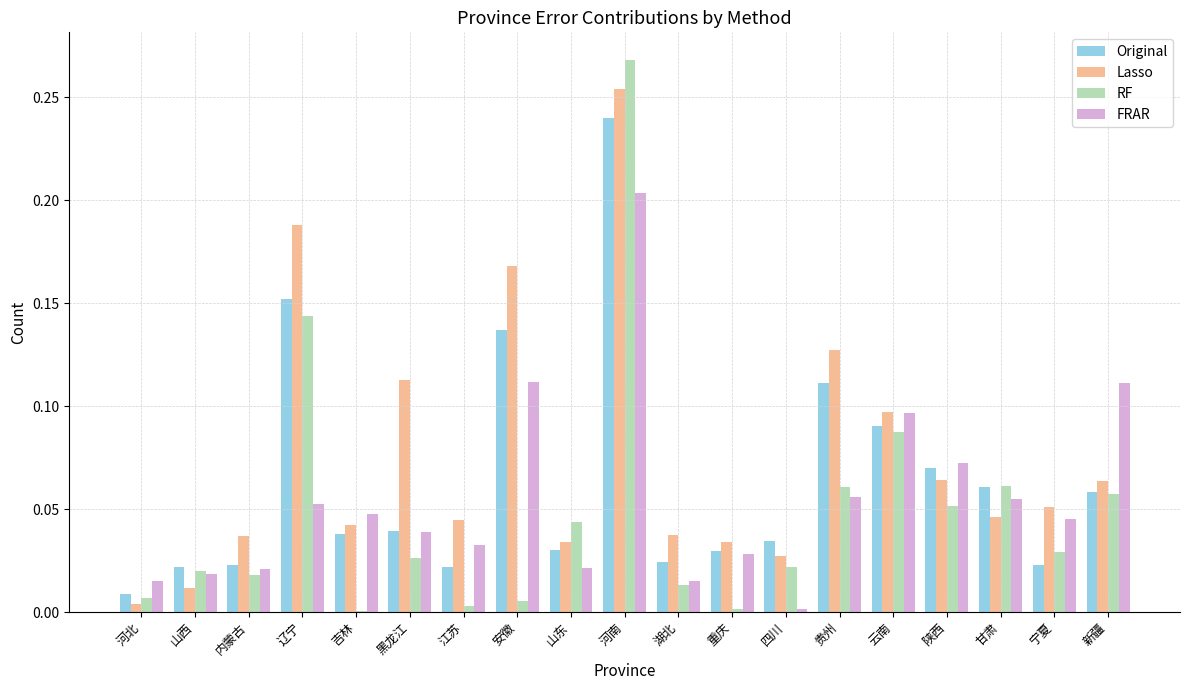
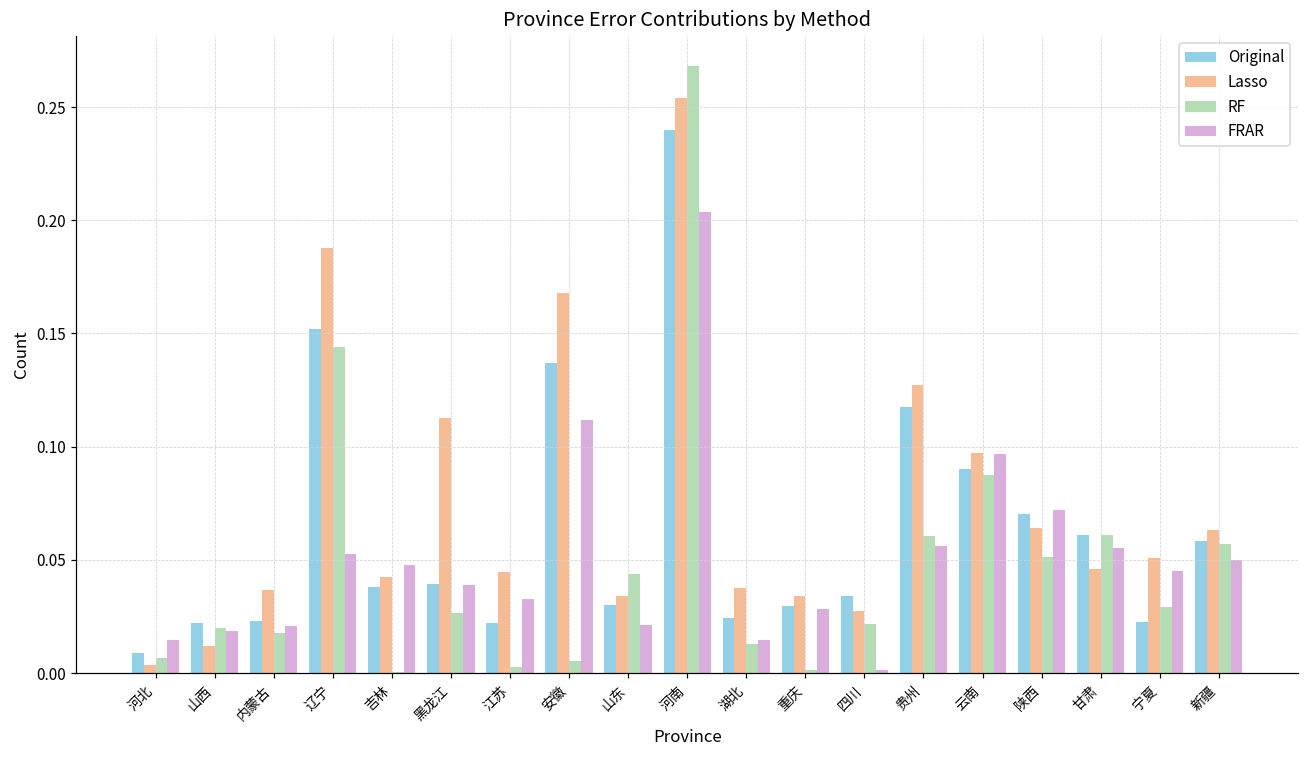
Original, 贵州: 0.111 -> 0.117
FRAR, 新疆: 0.111 -> 0.050
